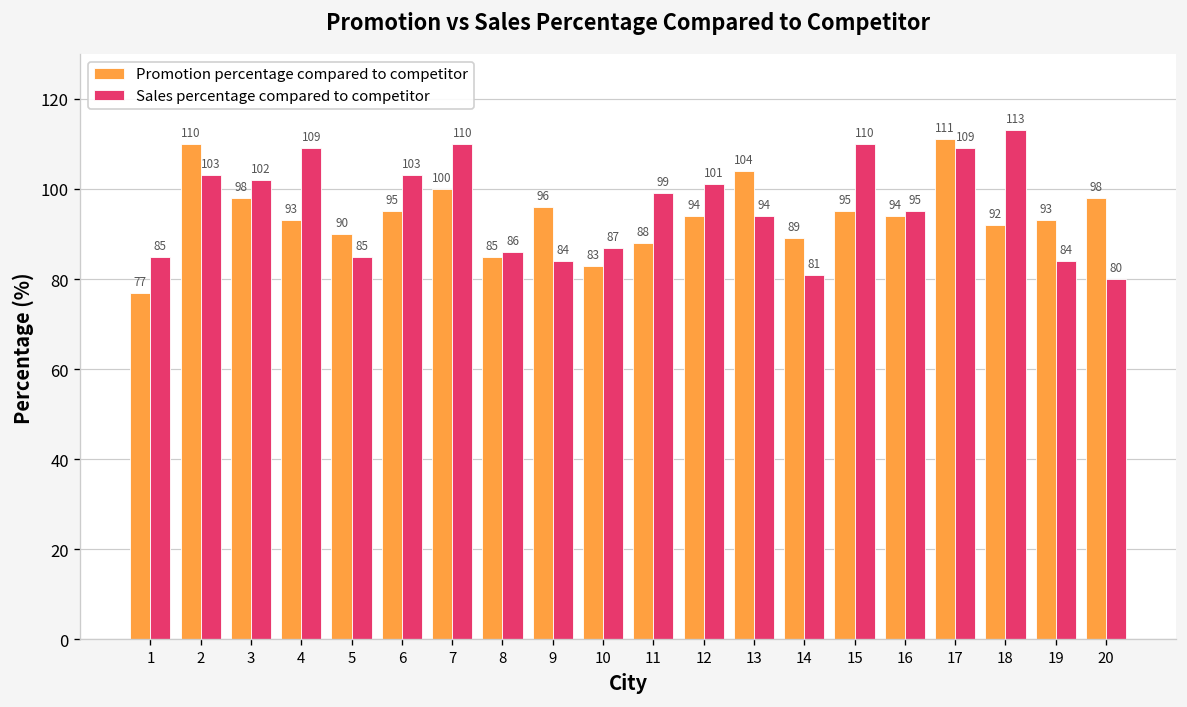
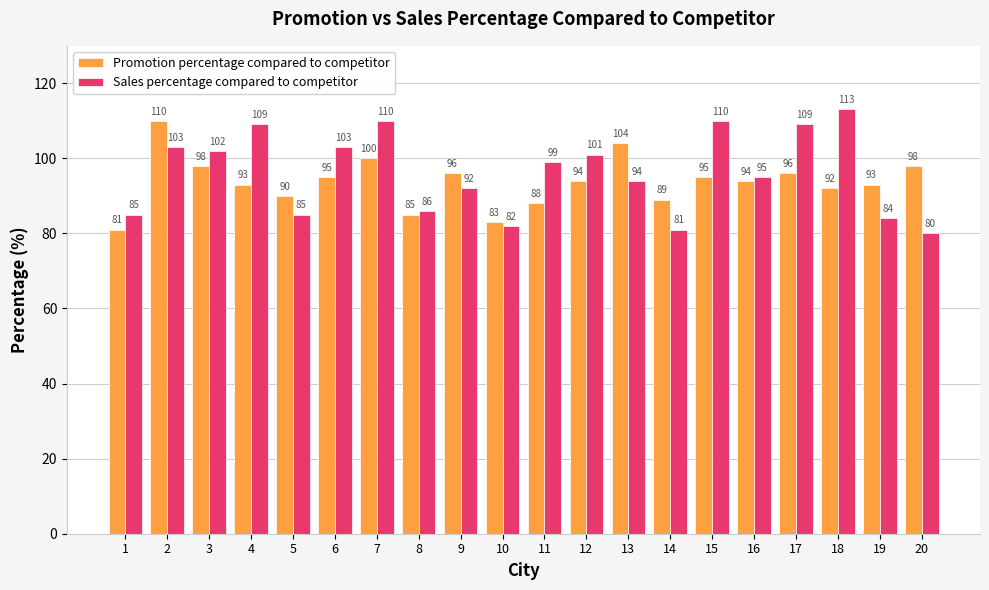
Promotion percentage compared to competitor, 1: 77 -> 81
Sales percentage compared to competitor, 9: 84 -> 92
Sales percentage compared to competitor, 10: 87 -> 82
Promotion percentage compared to competitor, 17: 111 -> 96
